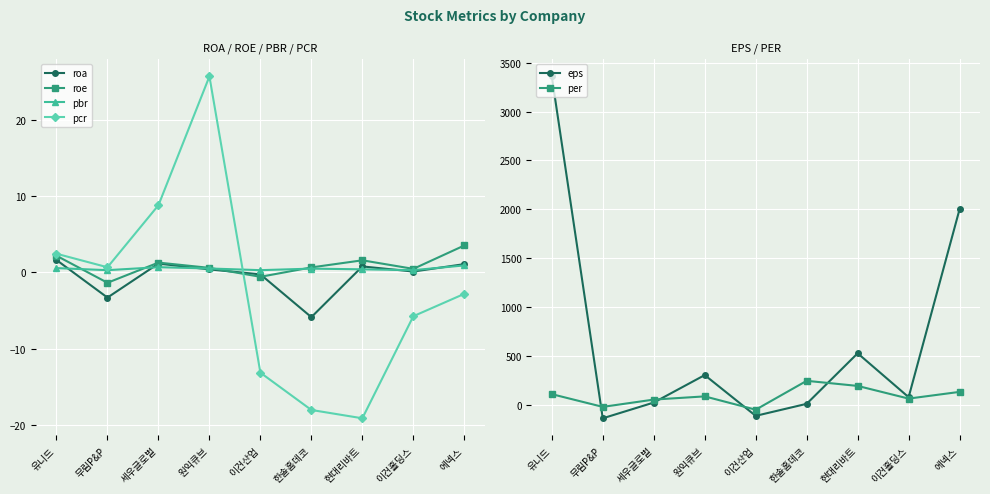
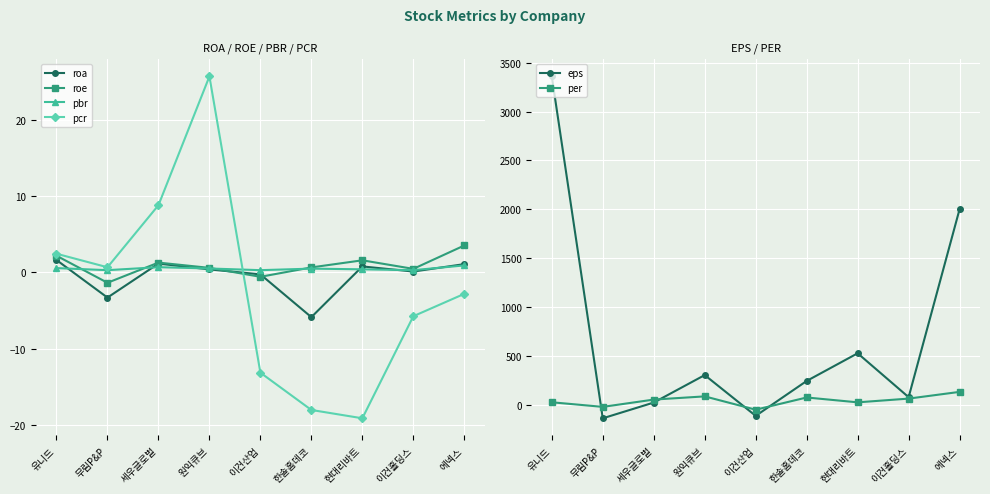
EPS / PER, per, 유니드: 100 -> 0
EPS / PER, eps, 한솔홈데코: 0 -> 200
EPS / PER, per, 한솔홈데코: 200 -> 100
EPS / PER, per, 현대리바트: 200 -> 0
